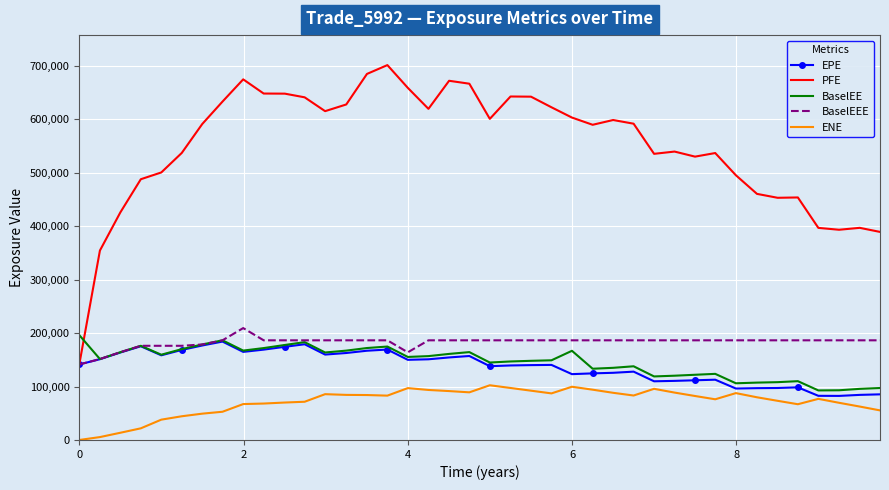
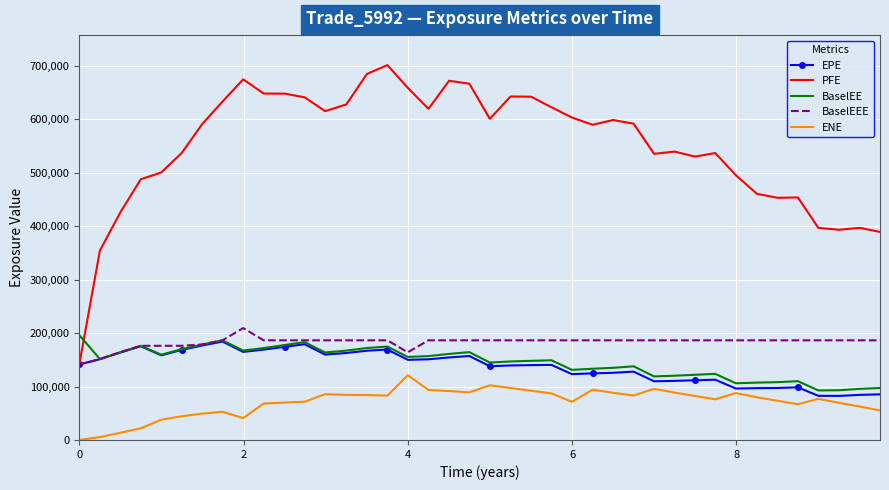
ENE, 2: 70,000 -> 40,000
ENE, 4: 100,000 -> 120,000
BaselEE, 6: 170,000 -> 130,000
ENE, 6: 100,000 -> 70,000
